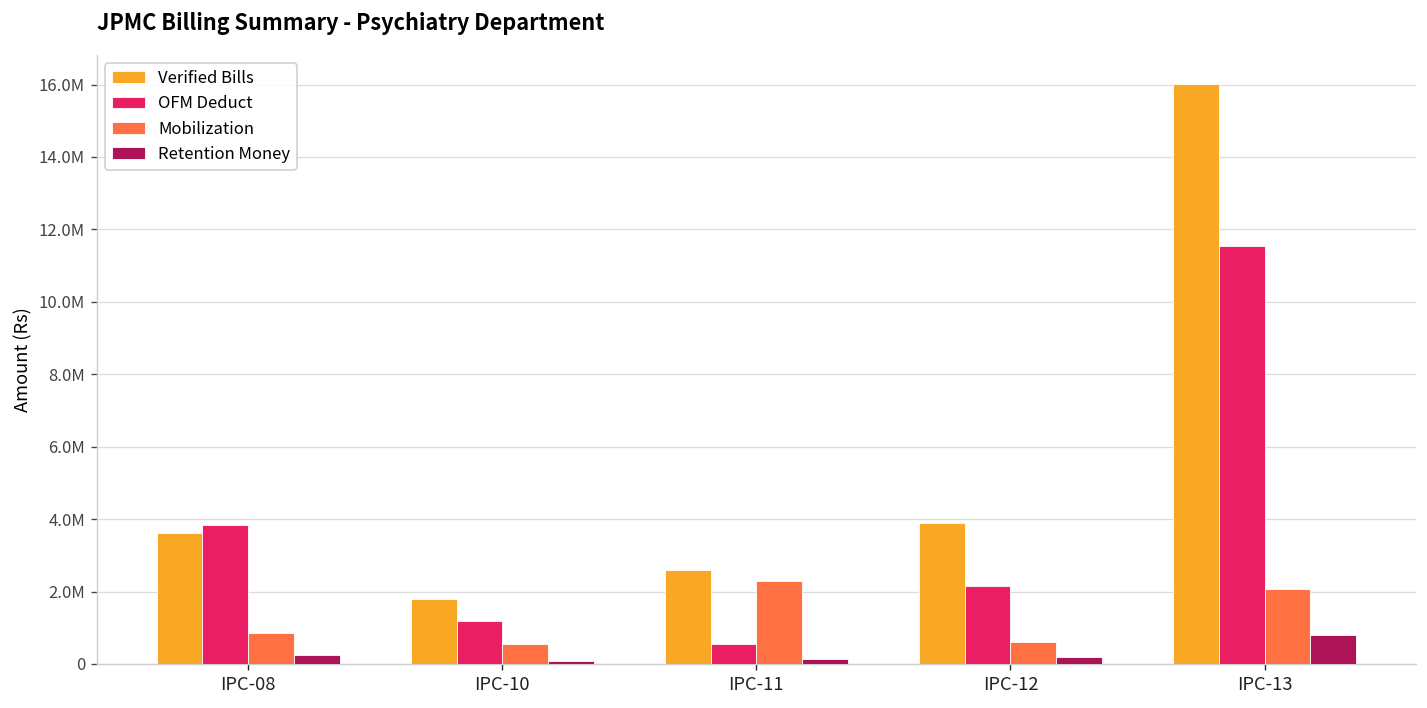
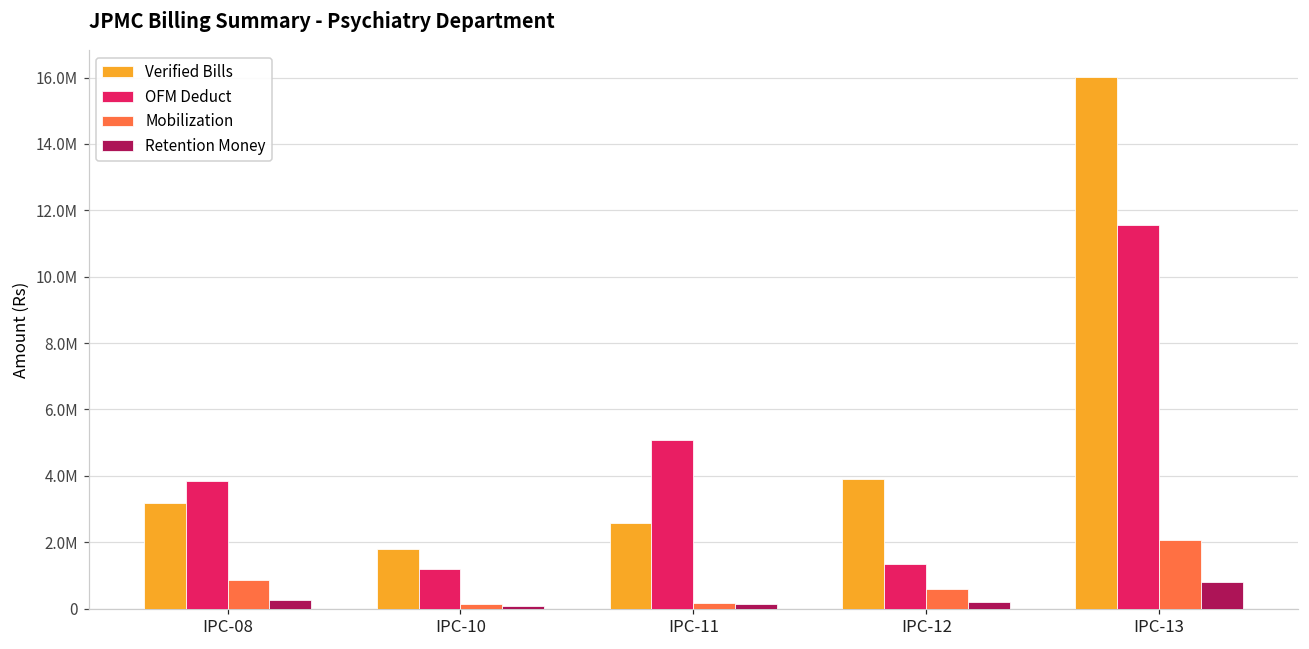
Verified Bills, IPC-08: 3600000 -> 3200000
Mobilization, IPC-10: 600000 -> 100000
OFM Deduct, IPC-11: 600000 -> 5100000
Mobilization, IPC-11: 2300000 -> 200000
OFM Deduct, IPC-12: 2200000 -> 1300000
